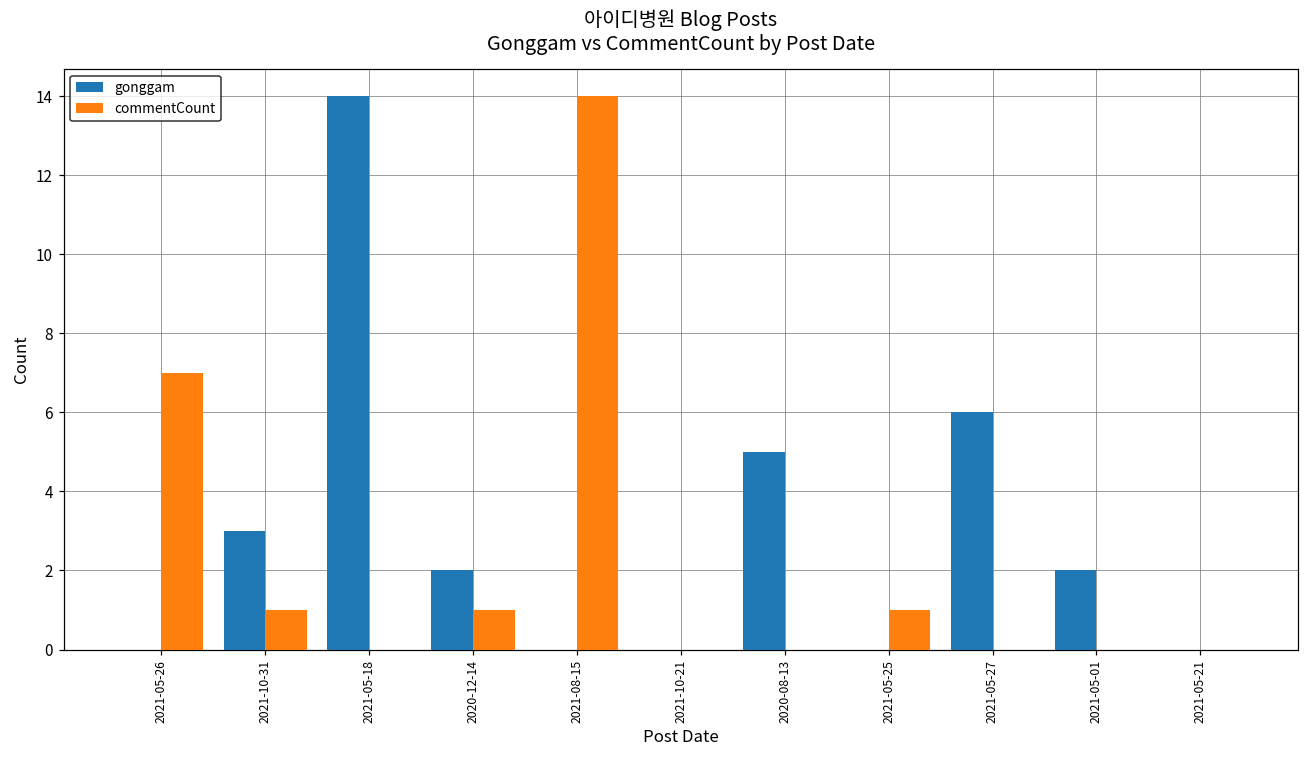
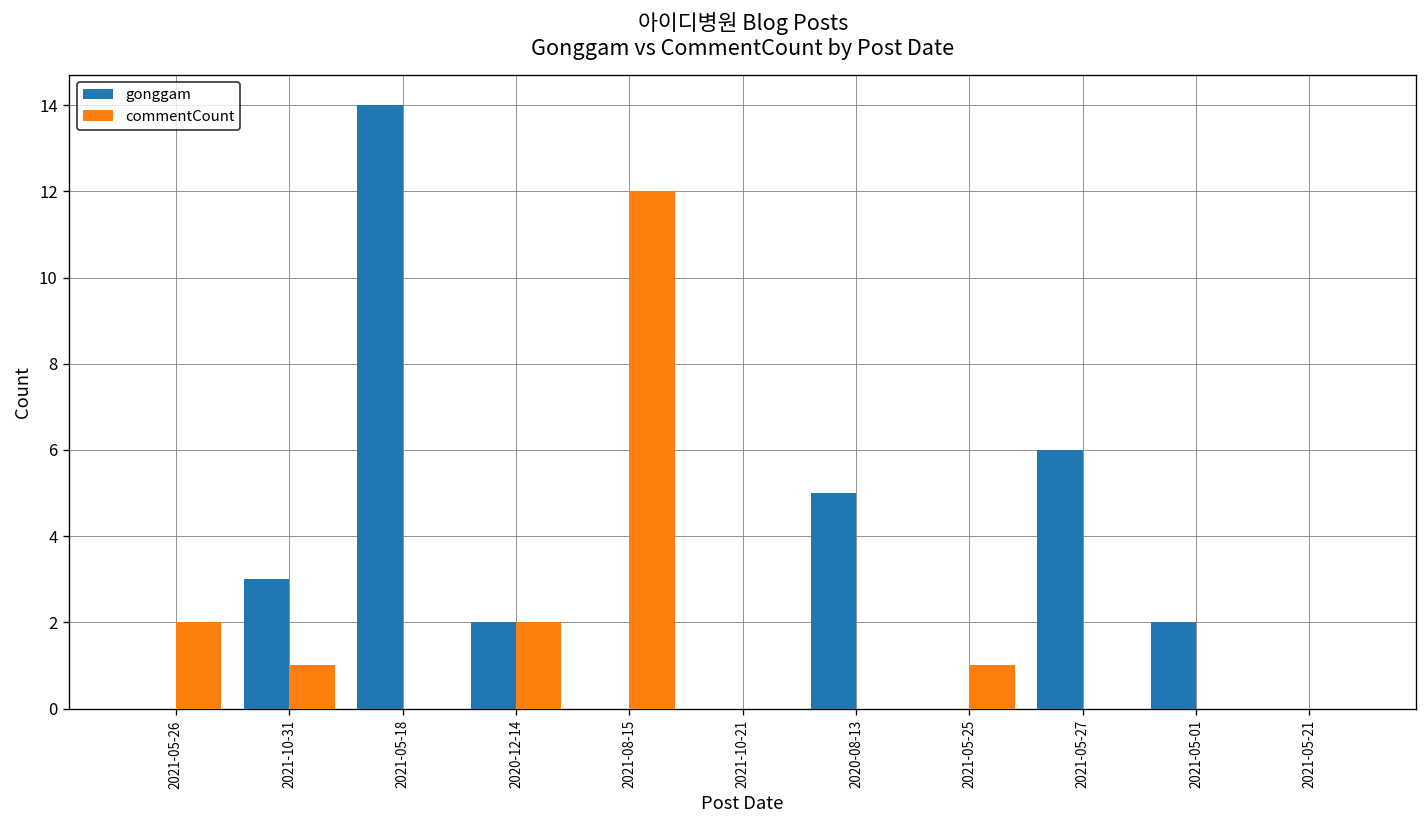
commentCount, 2021-05-26: 7 -> 2
commentCount, 2020-12-14: 1 -> 2
commentCount, 2021-08-15: 14 -> 12
